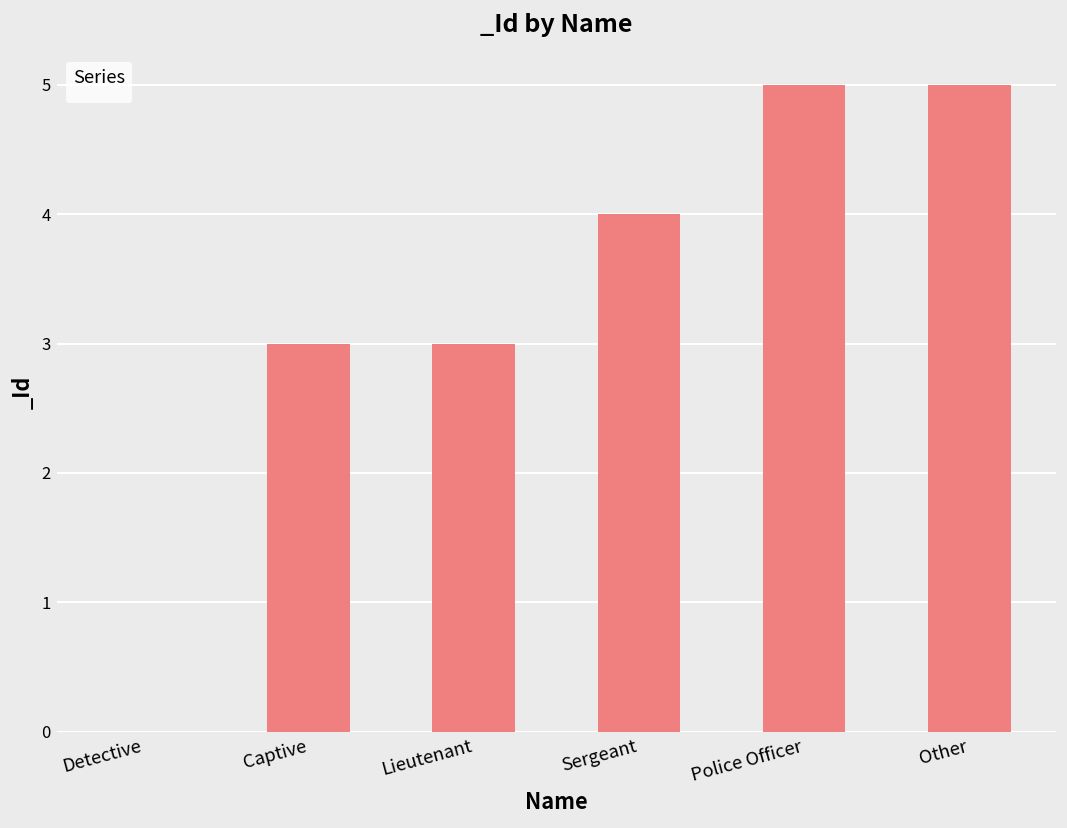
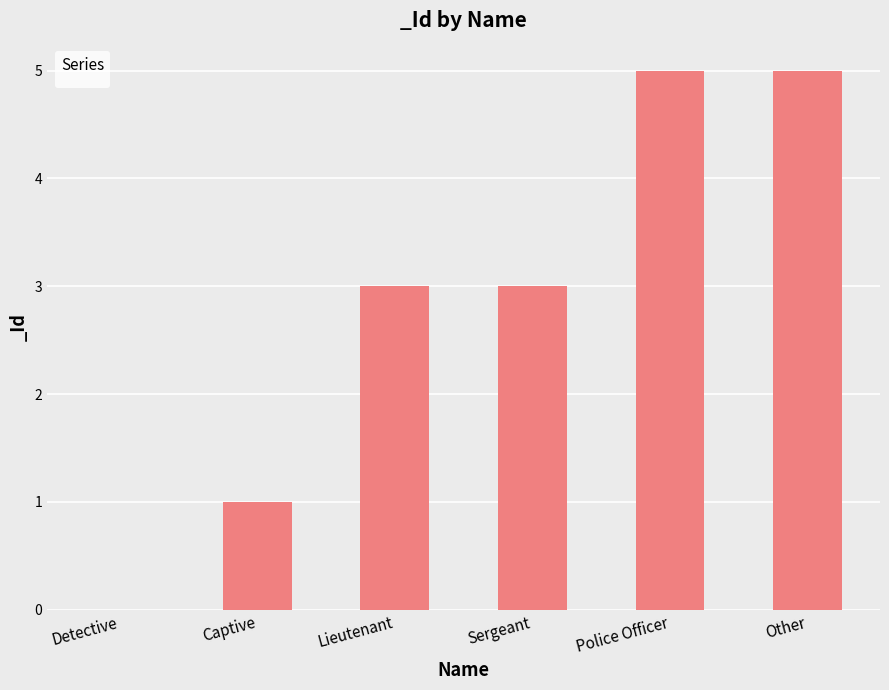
Captive: 3 -> 1
Sergeant: 4 -> 3
